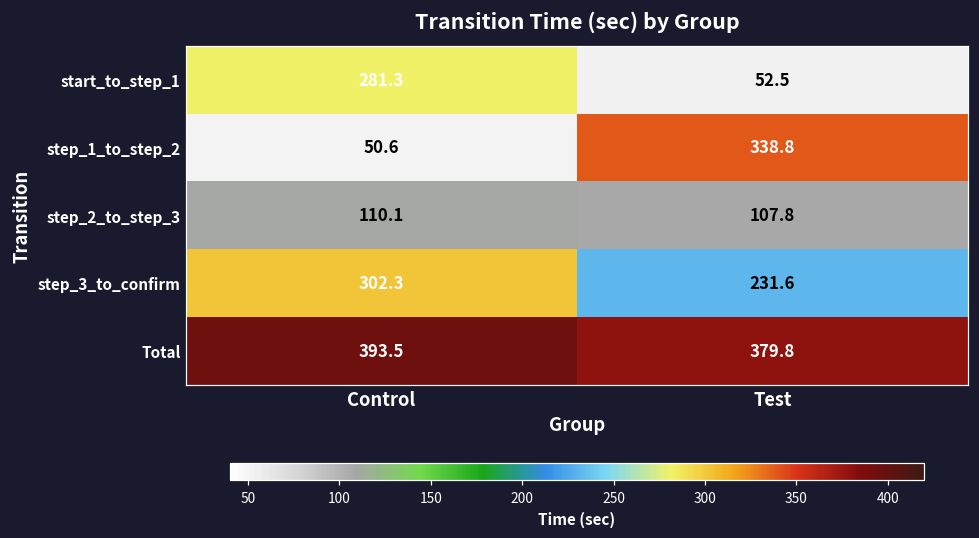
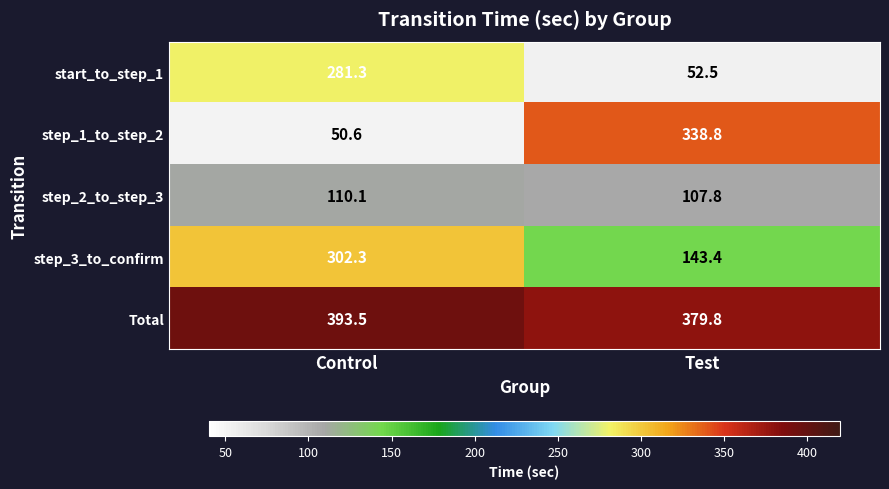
step_3_to_confirm, Test: 231.6 -> 143.4
